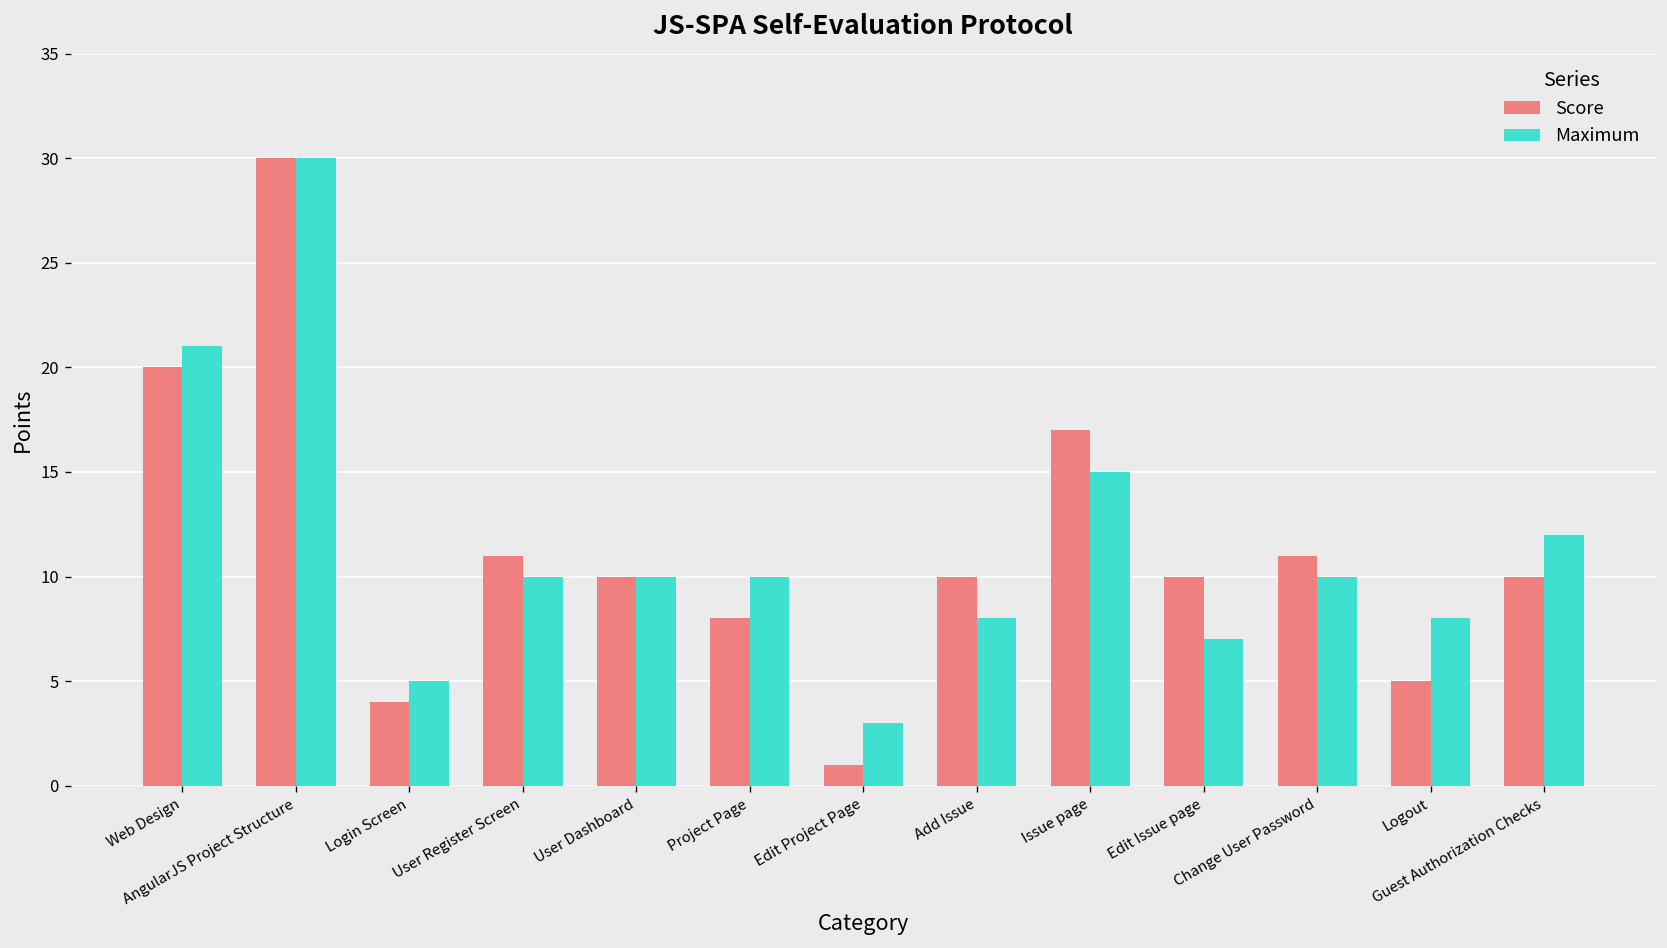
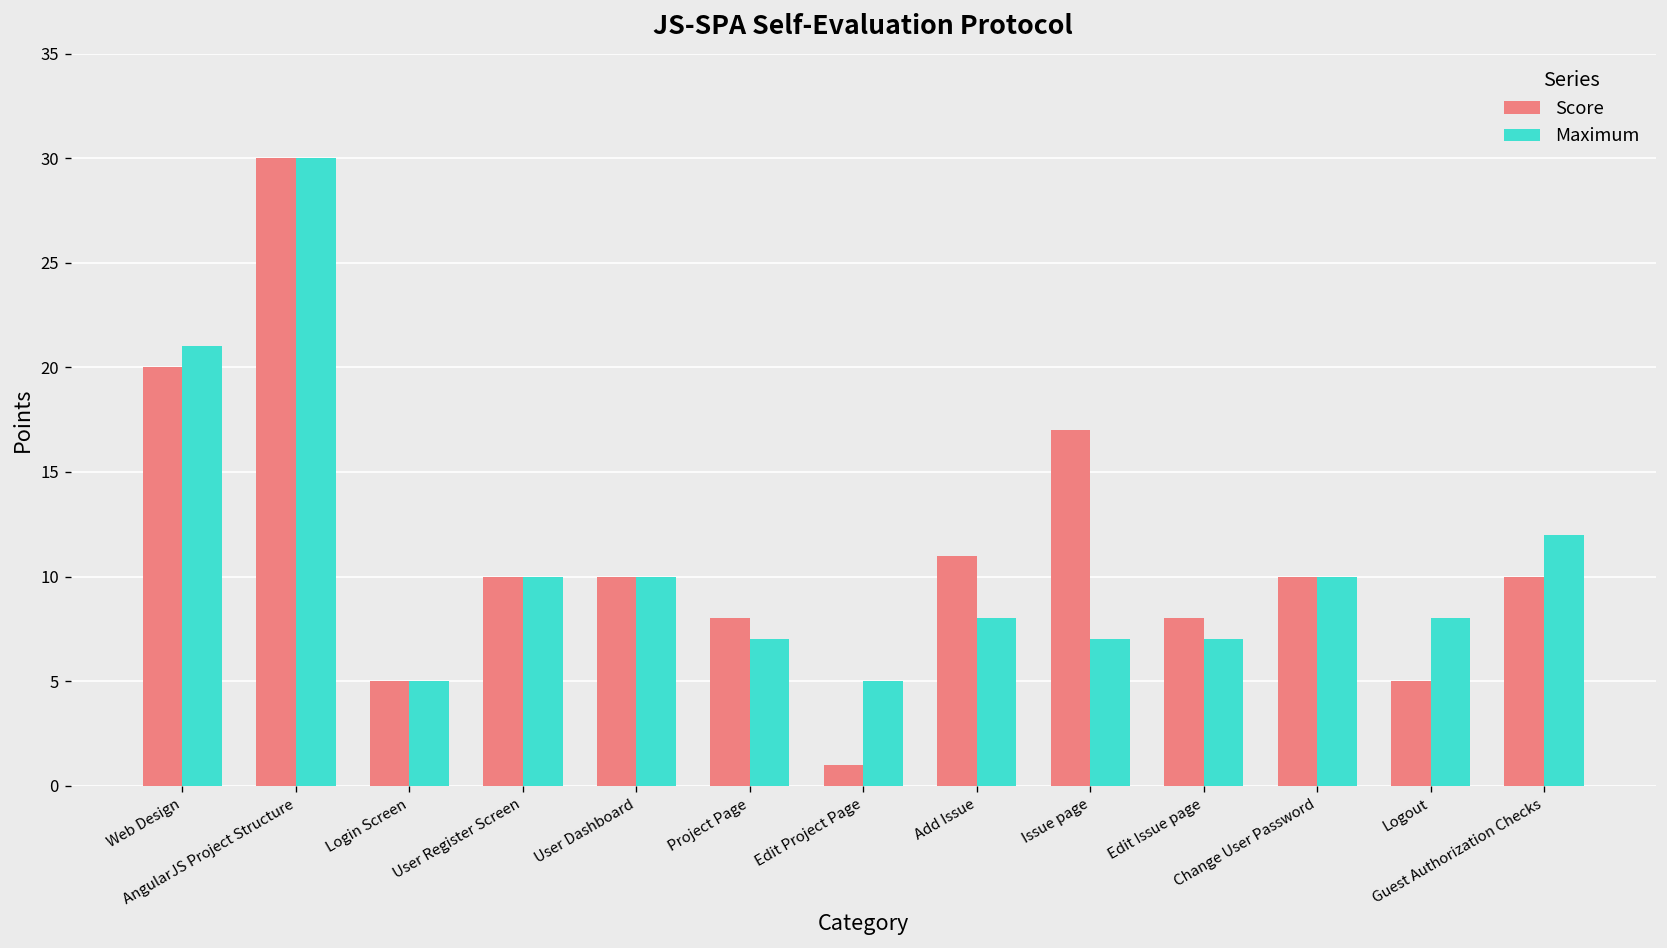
Score, Login Screen: 4 -> 5
Score, User Register Screen: 11 -> 10
Maximum, Project Page: 10 -> 7
Maximum, Edit Project Page: 3 -> 5
Score, Add Issue: 10 -> 11
Maximum, Issue page: 15 -> 7
Score, Edit Issue page: 10 -> 8
Score, Change User Password: 11 -> 10
